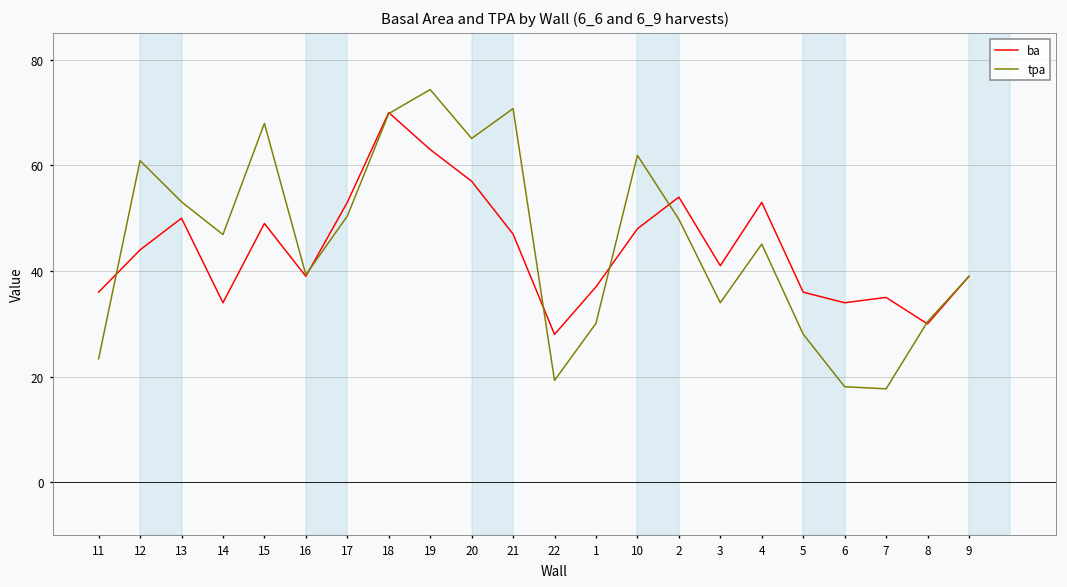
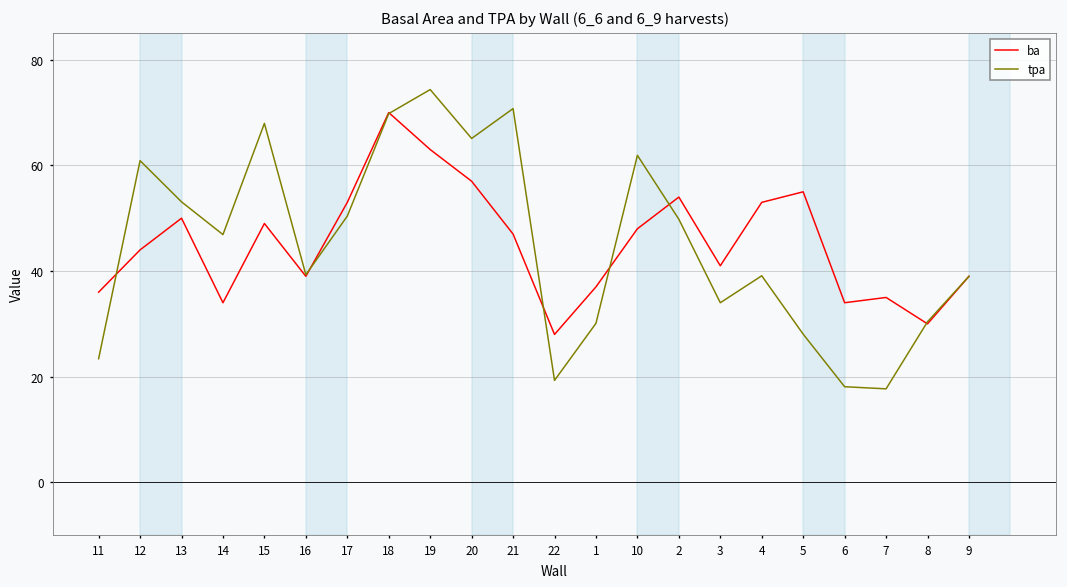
tpa, 4: 45 -> 39
ba, 5: 36 -> 55
